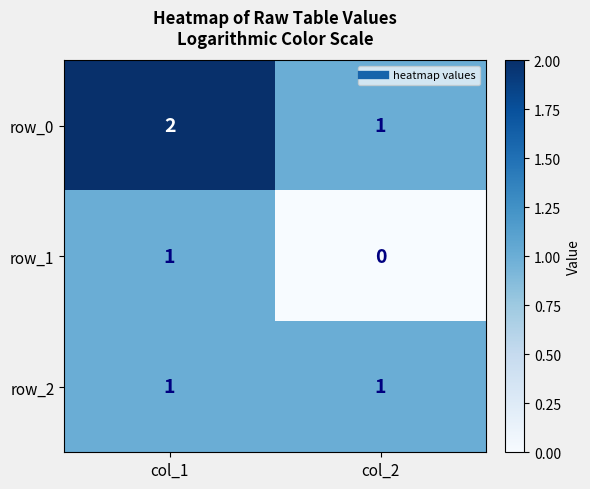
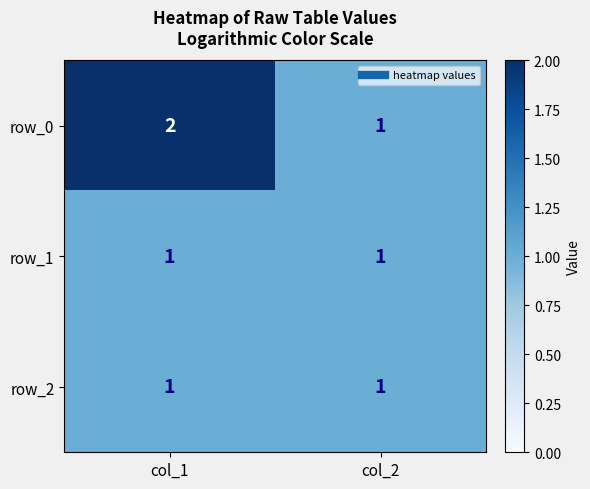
row_1, col_2: 0 -> 1
